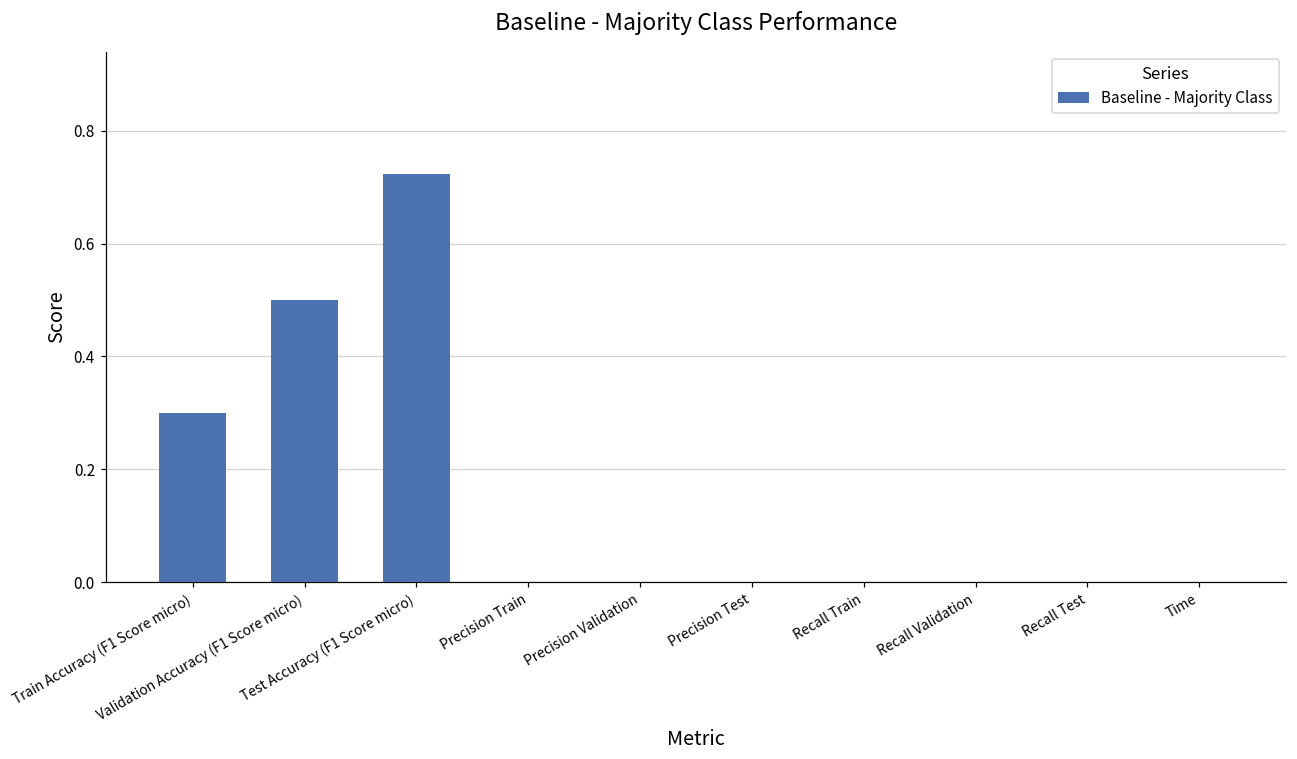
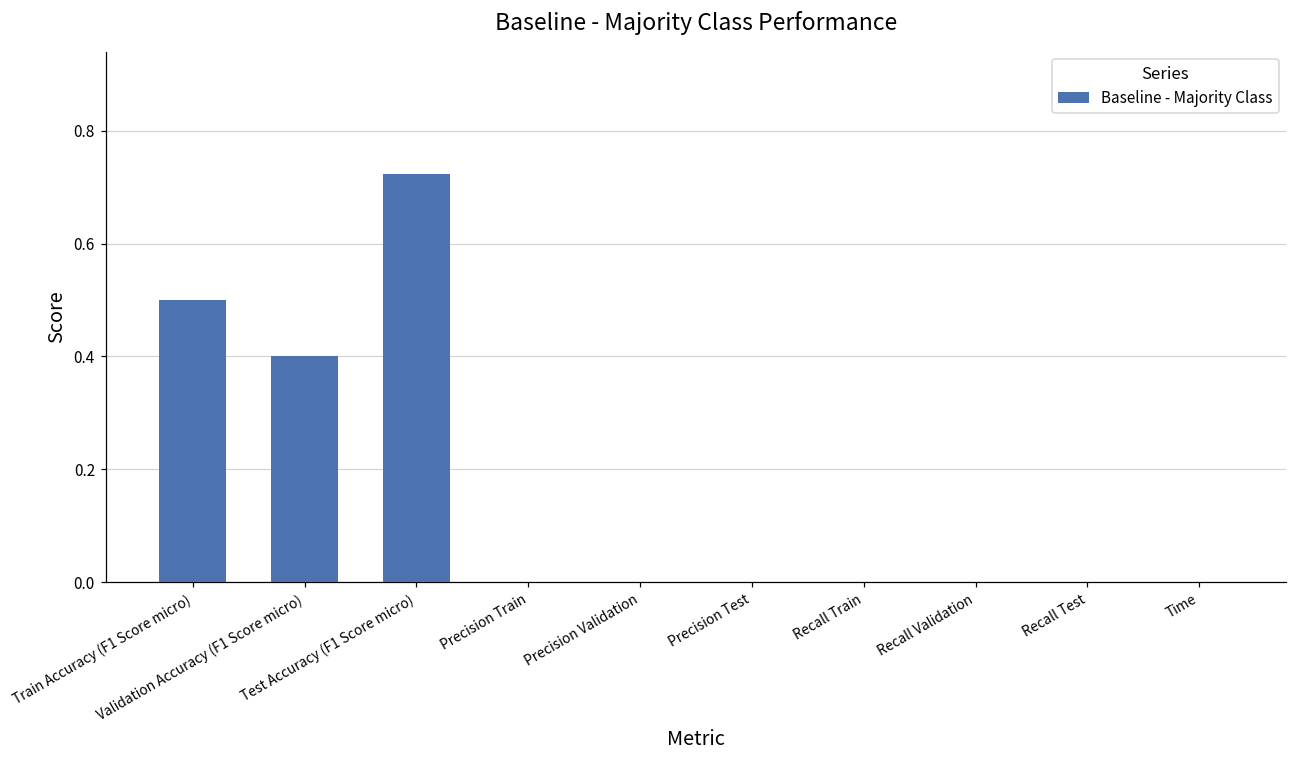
Train Accuracy (F1 Score micro): 0.3 -> 0.5
Validation Accuracy (F1 Score micro): 0.5 -> 0.4
